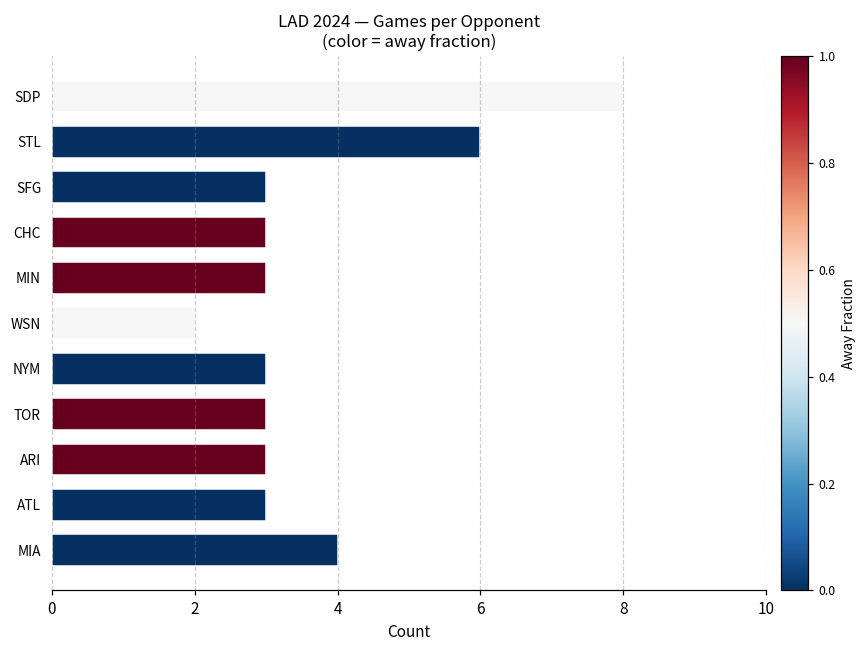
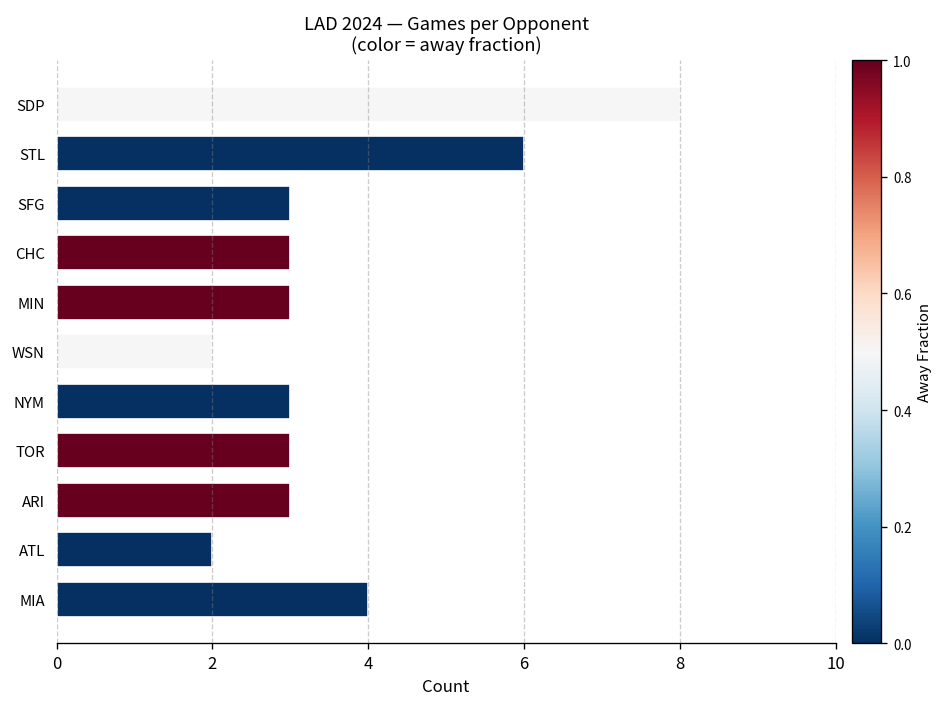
ATL: 3 -> 2
